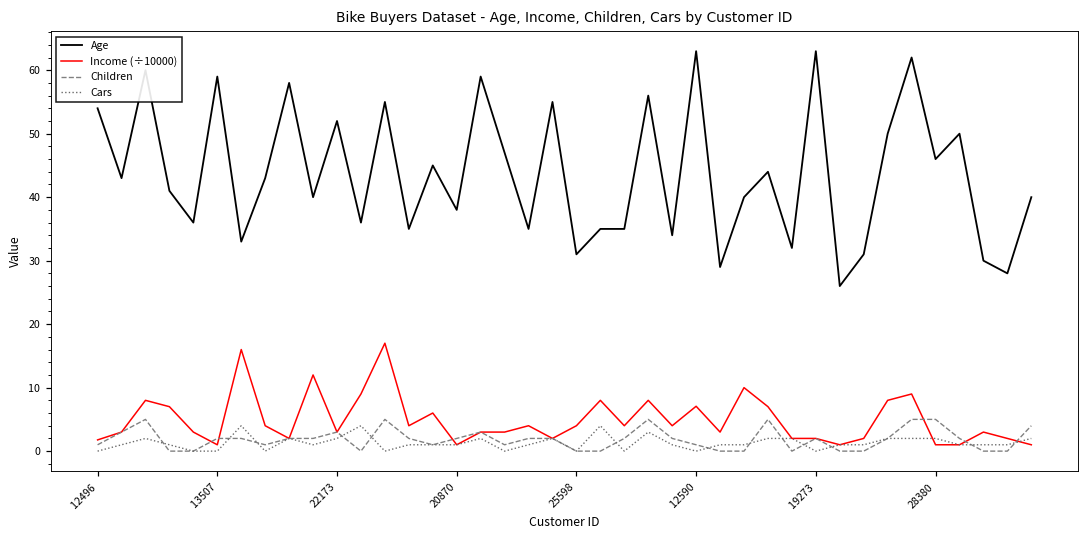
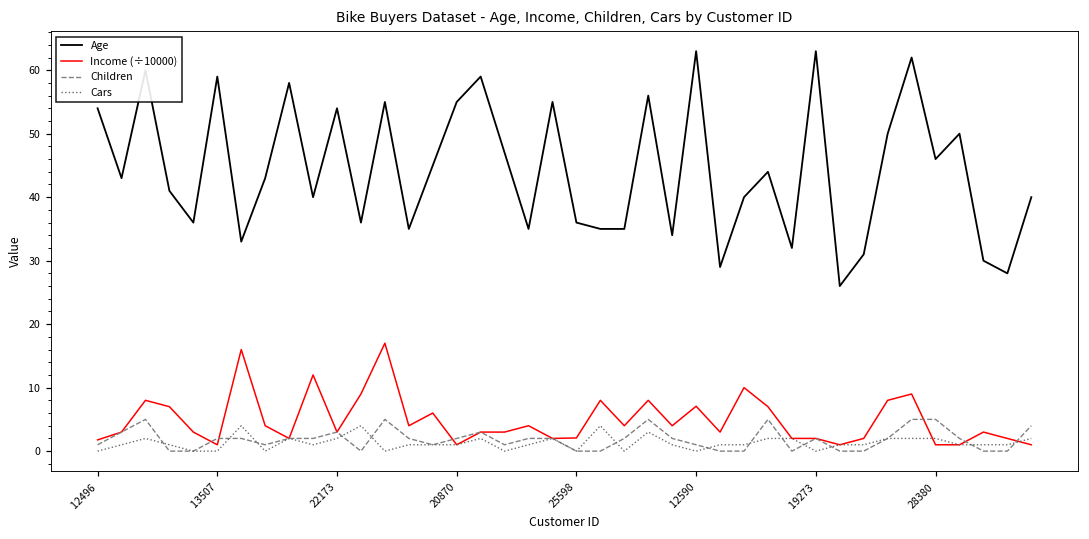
Age, 22173: 52 -> 54
Age, 20870: 38 -> 55
Age, 25598: 31 -> 36
Income (÷10000), 25598: 4 -> 2
